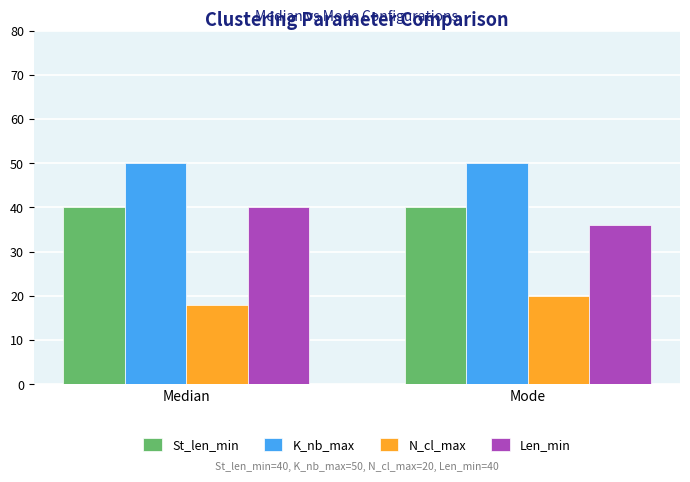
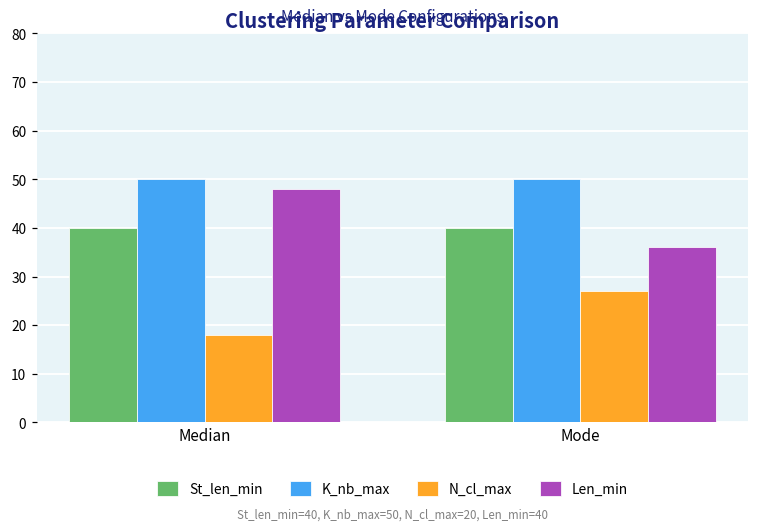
Len_min, Median: 40 -> 48
N_cl_max, Mode: 20 -> 27
